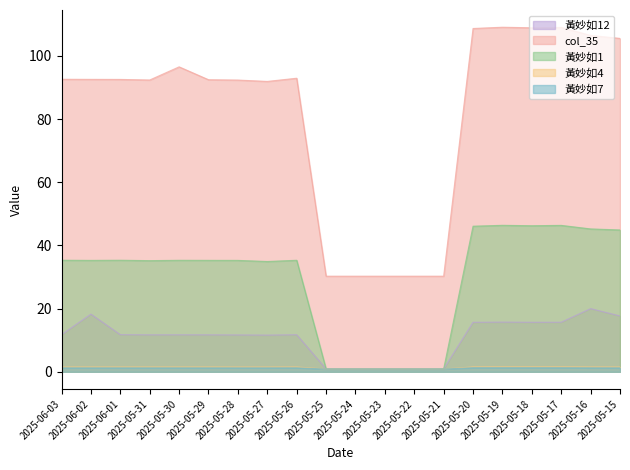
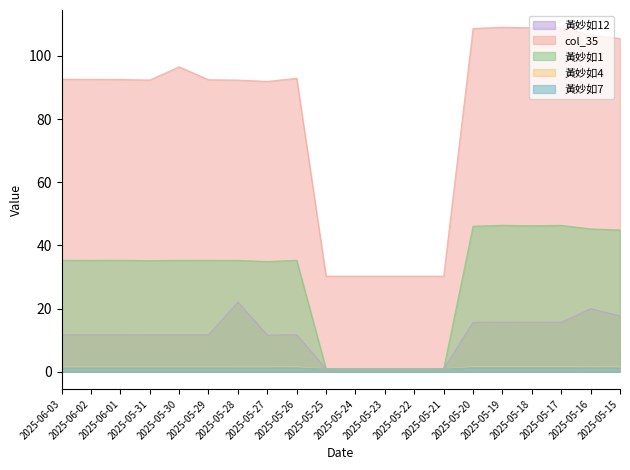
黃妙如12, 2025-06-02: 18 -> 12
黃妙如12, 2025-05-28: 12 -> 22
